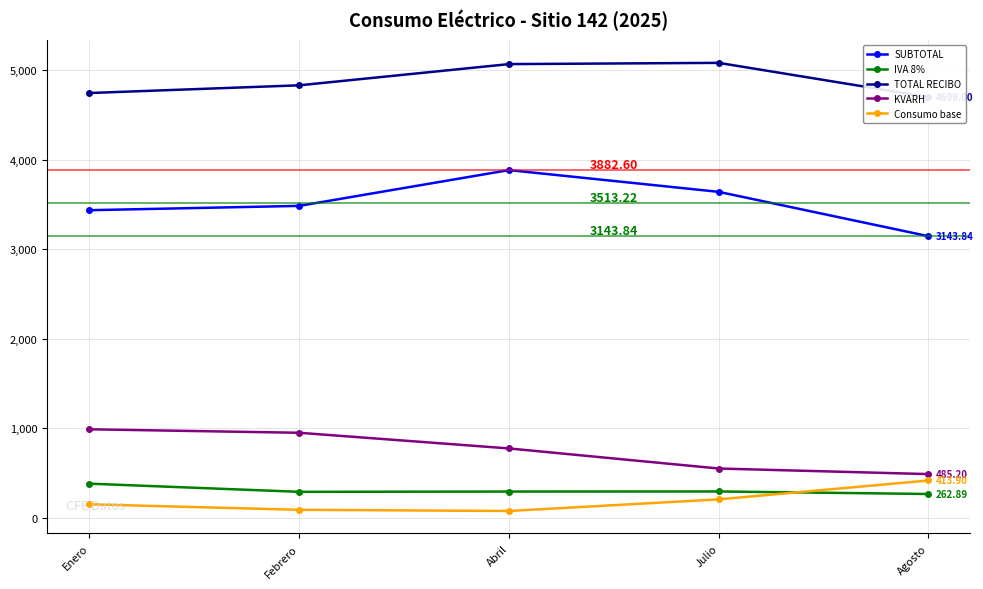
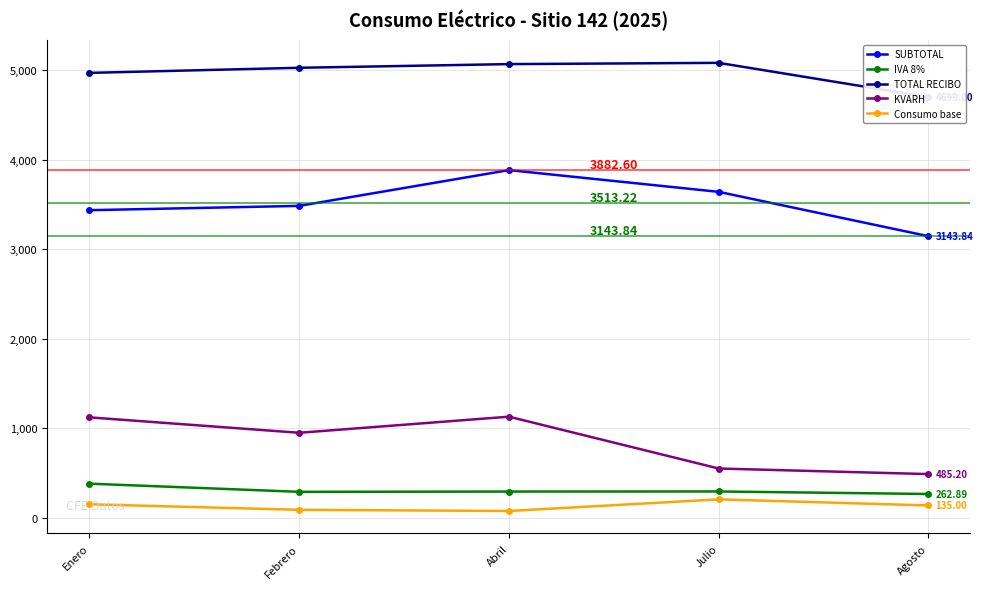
TOTAL RECIBO, Enero: 4,700 -> 5,000
KVARH, Enero: 1,000 -> 1,100
TOTAL RECIBO, Febrero: 4,800 -> 5,000
KVARH, Abril: 800 -> 1,100
Consumo base, Agosto: 413.90 -> 135.00
